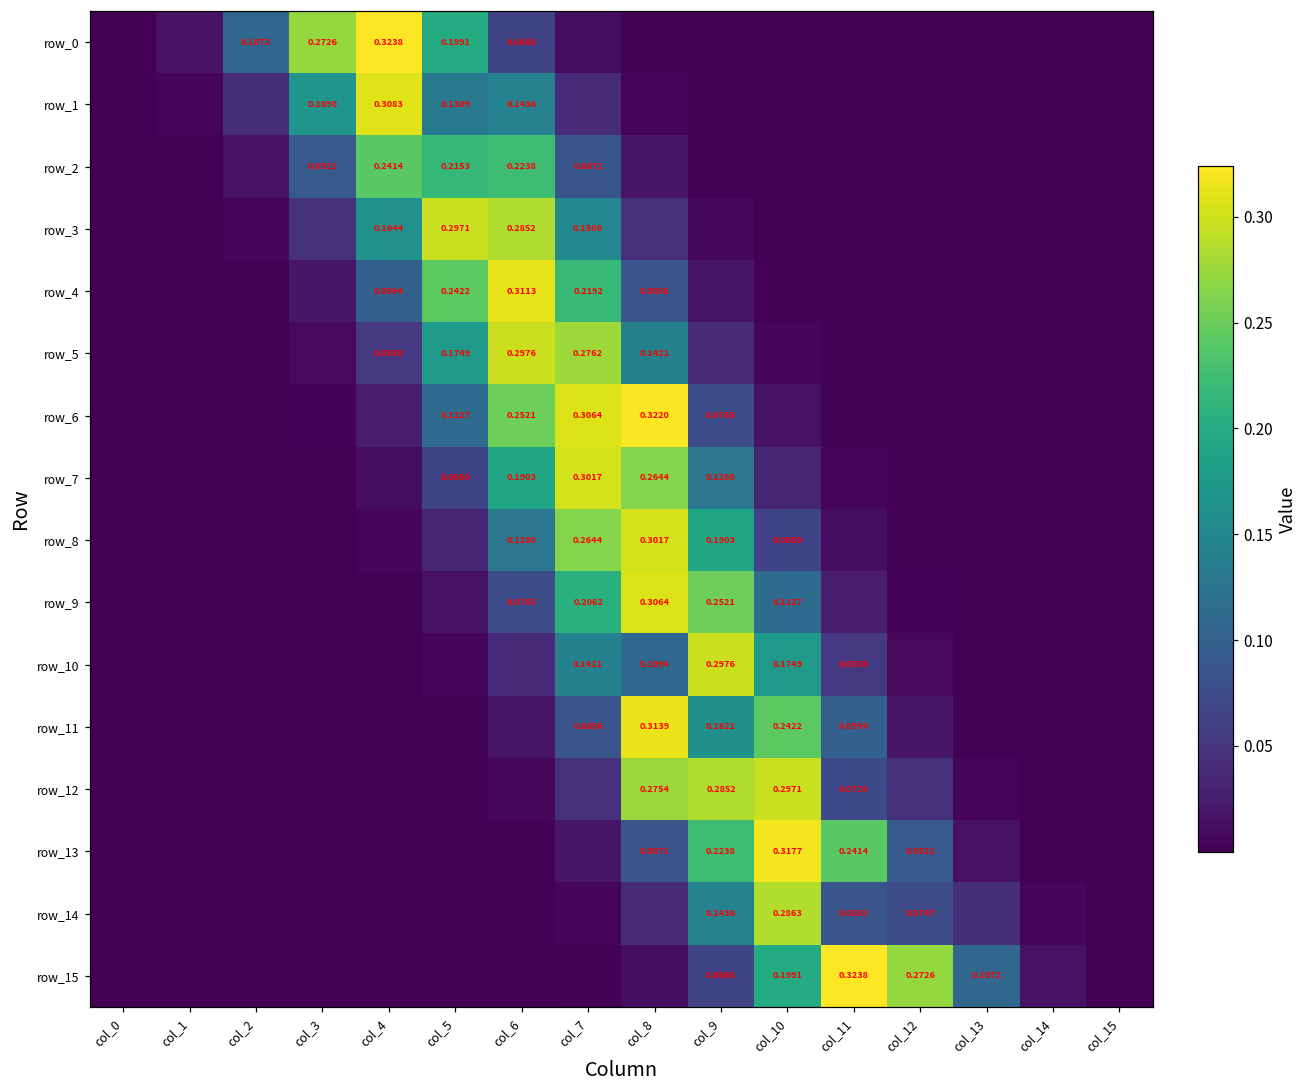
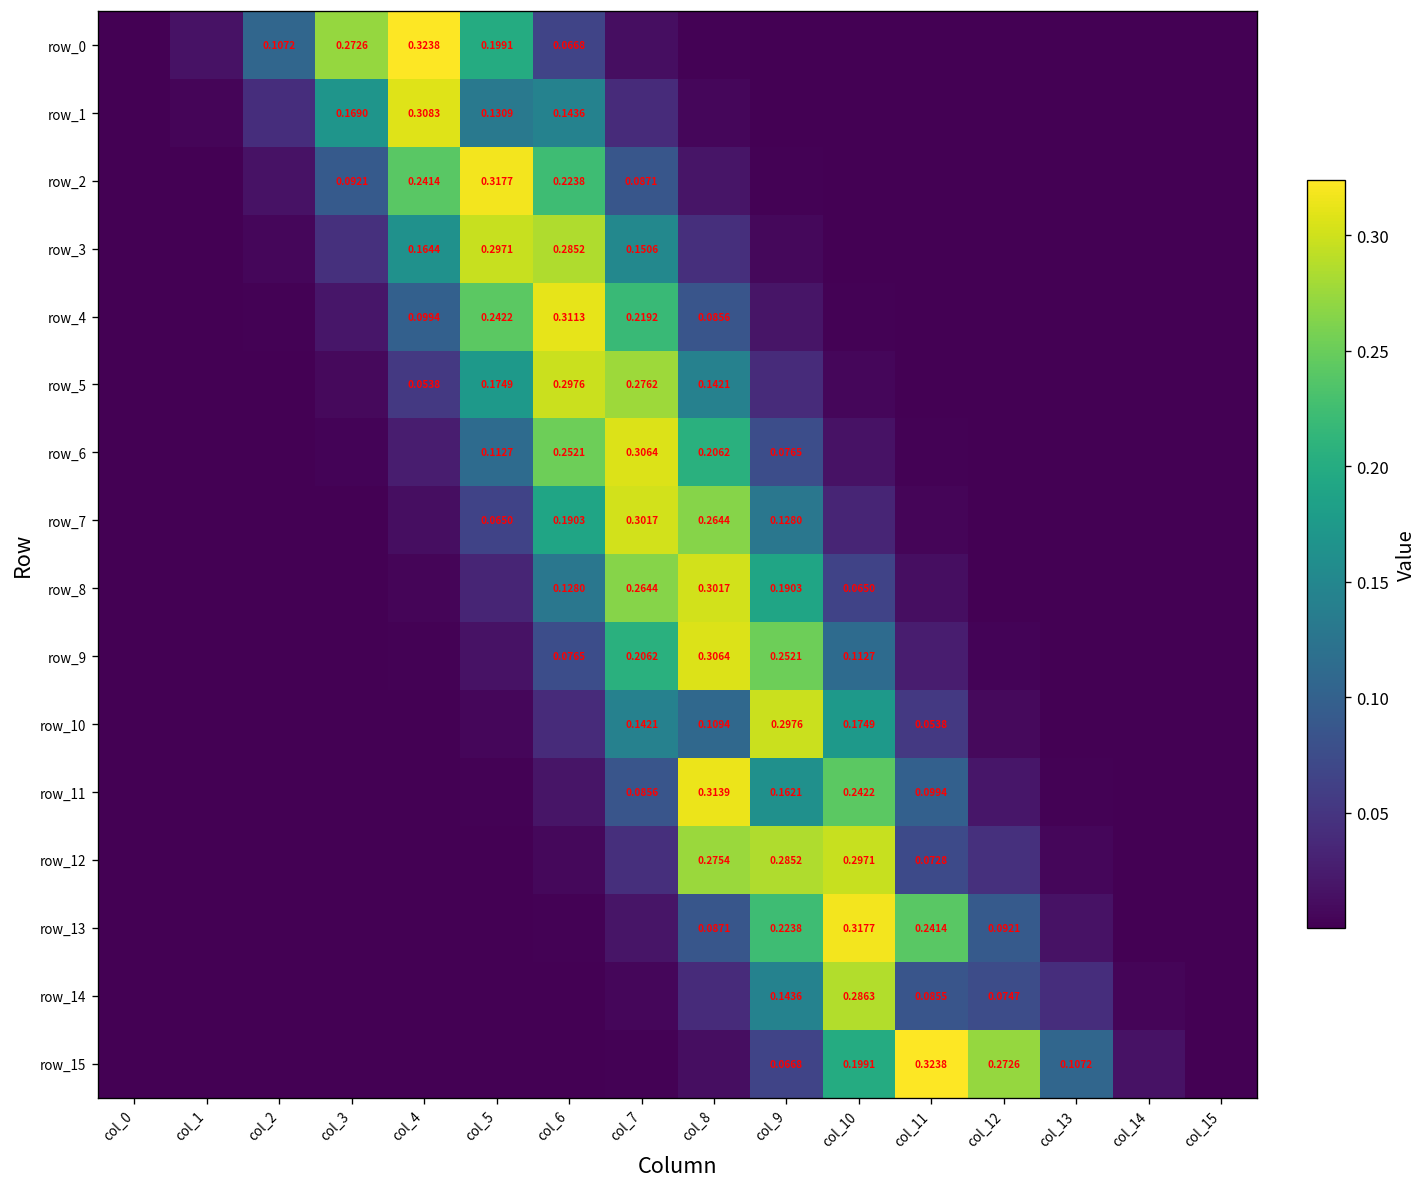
row_2, col_5: 0.2153 -> 0.3177
row_6, col_8: 0.3220 -> 0.2062
